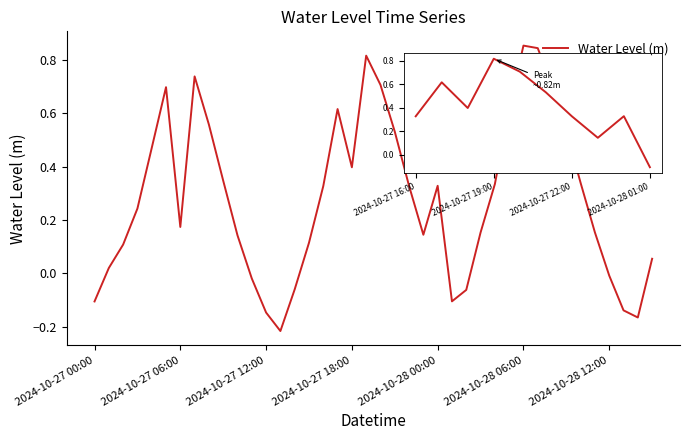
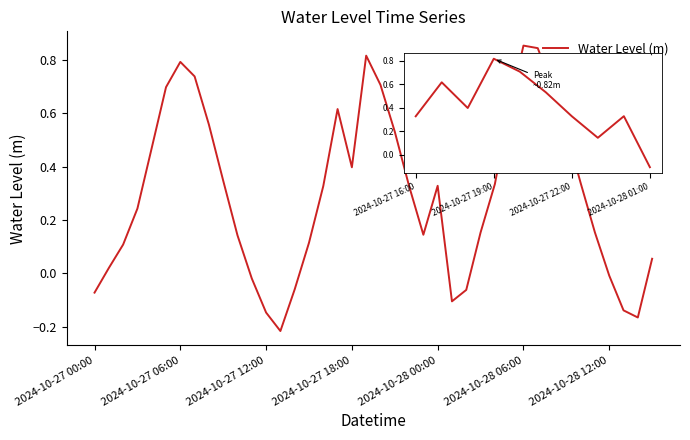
2024-10-27 00:00: -0.11 -> -0.07
2024-10-27 06:00: 0.17 -> 0.79
